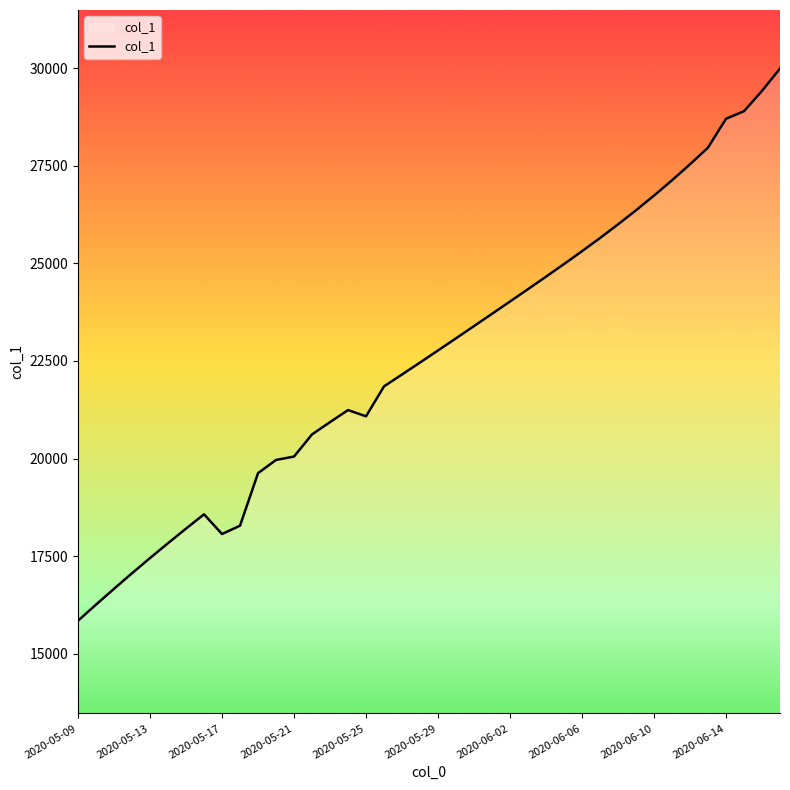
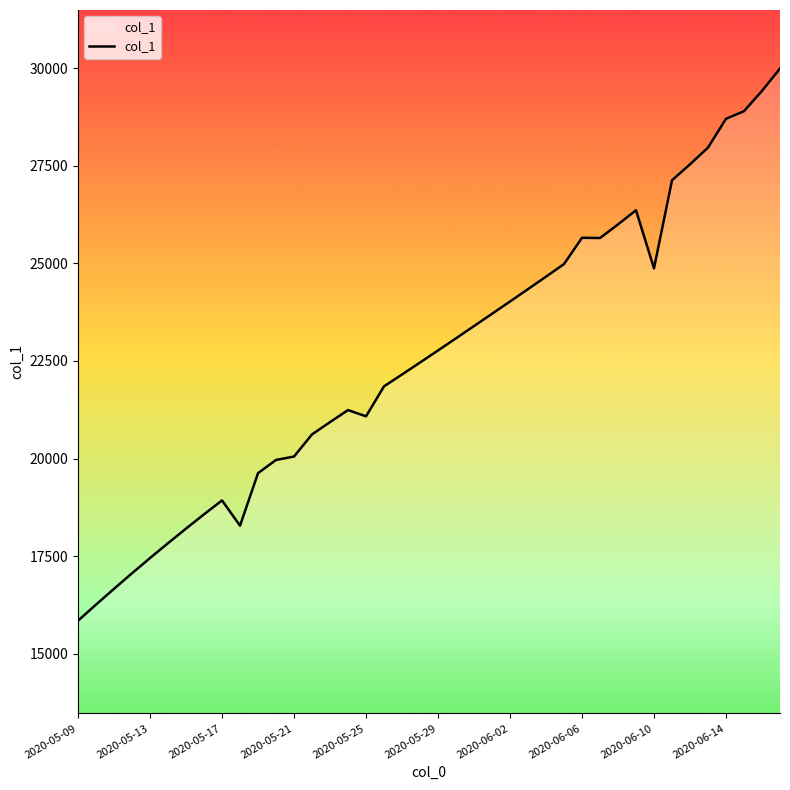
2020-05-17: 18100 -> 18900
2020-06-06: 25300 -> 25700
2020-06-10: 26700 -> 24900
